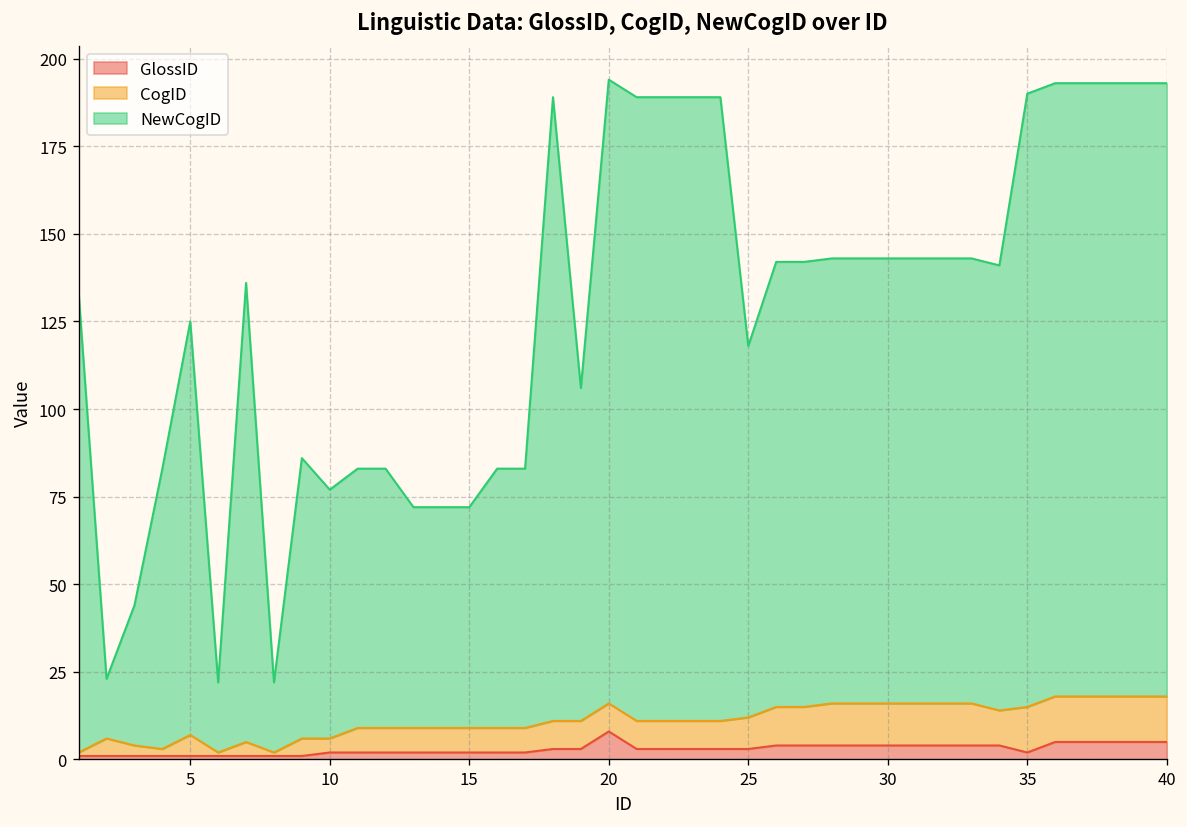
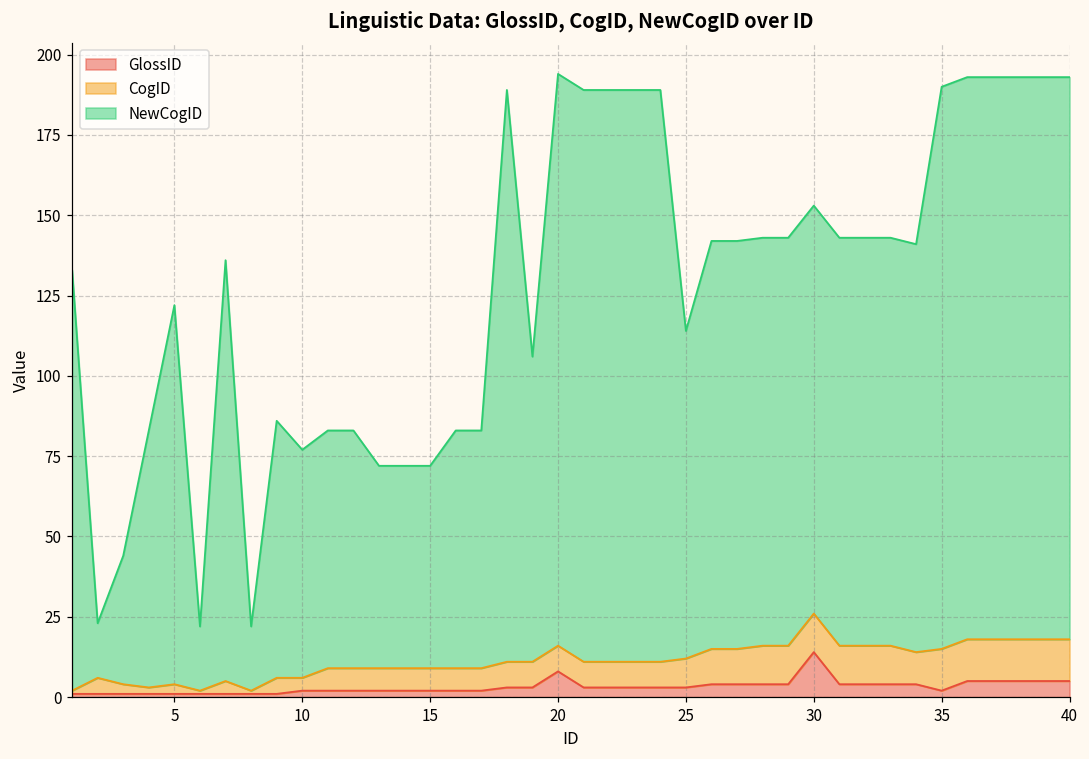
CogID, 5: 6 -> 3
NewCogID, 25: 106 -> 102
GlossID, 30: 4 -> 14
